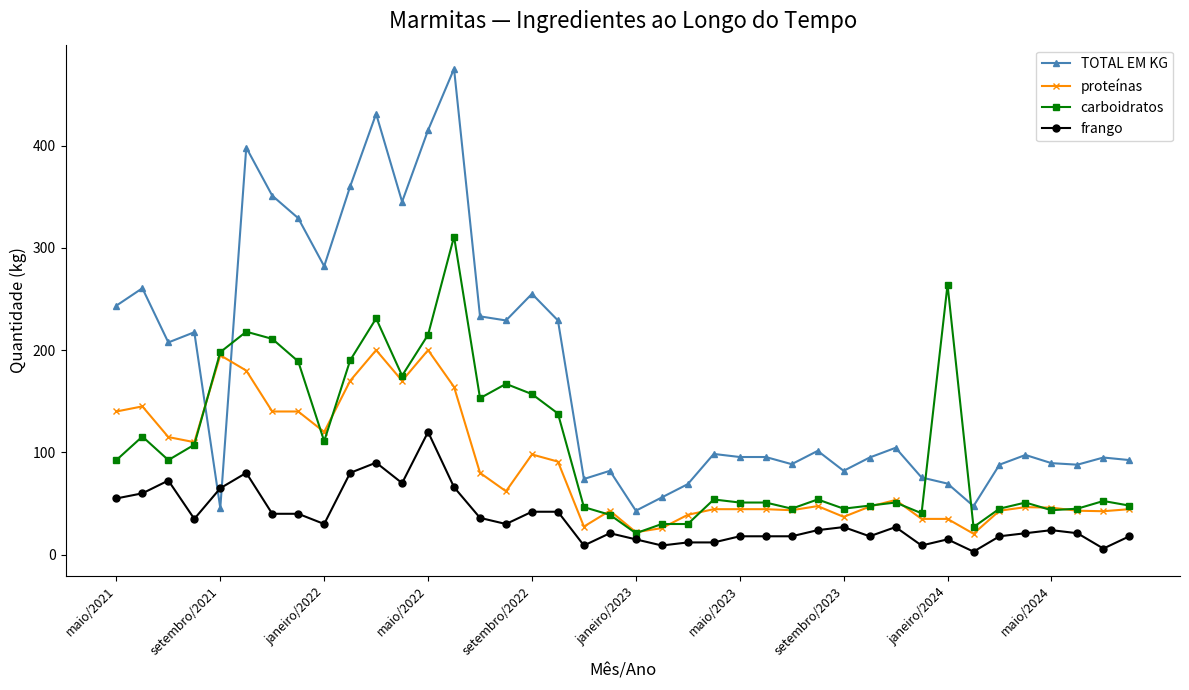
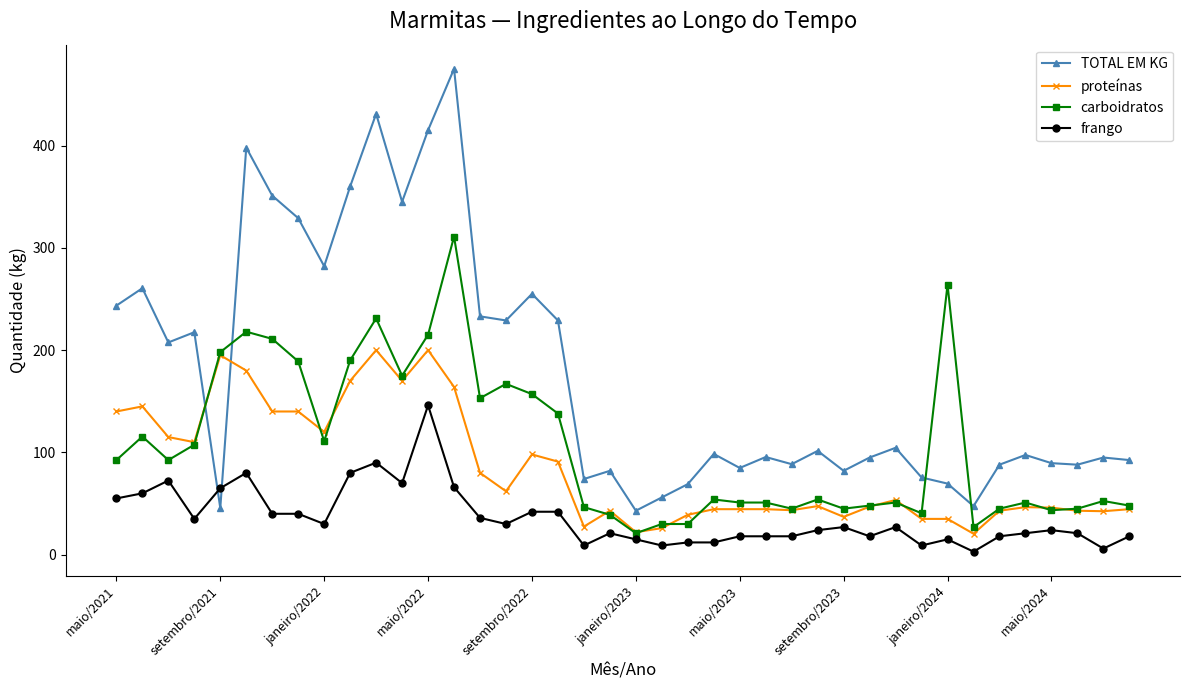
frango, maio/2022: 120 -> 146
TOTAL EM KG, maio/2023: 96 -> 85
